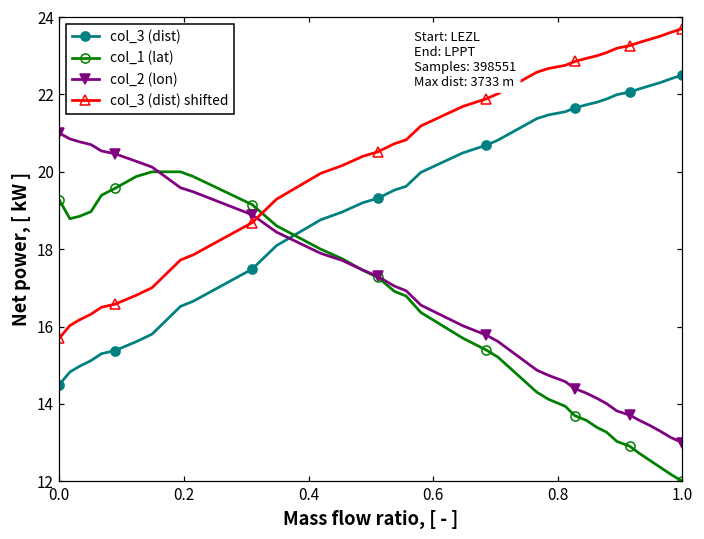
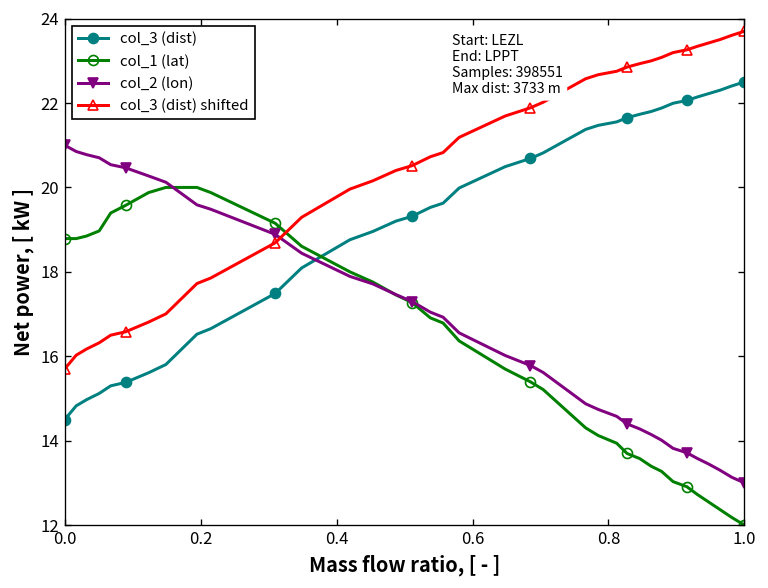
col_1 (lat), 0.0: 19.3 -> 18.8
